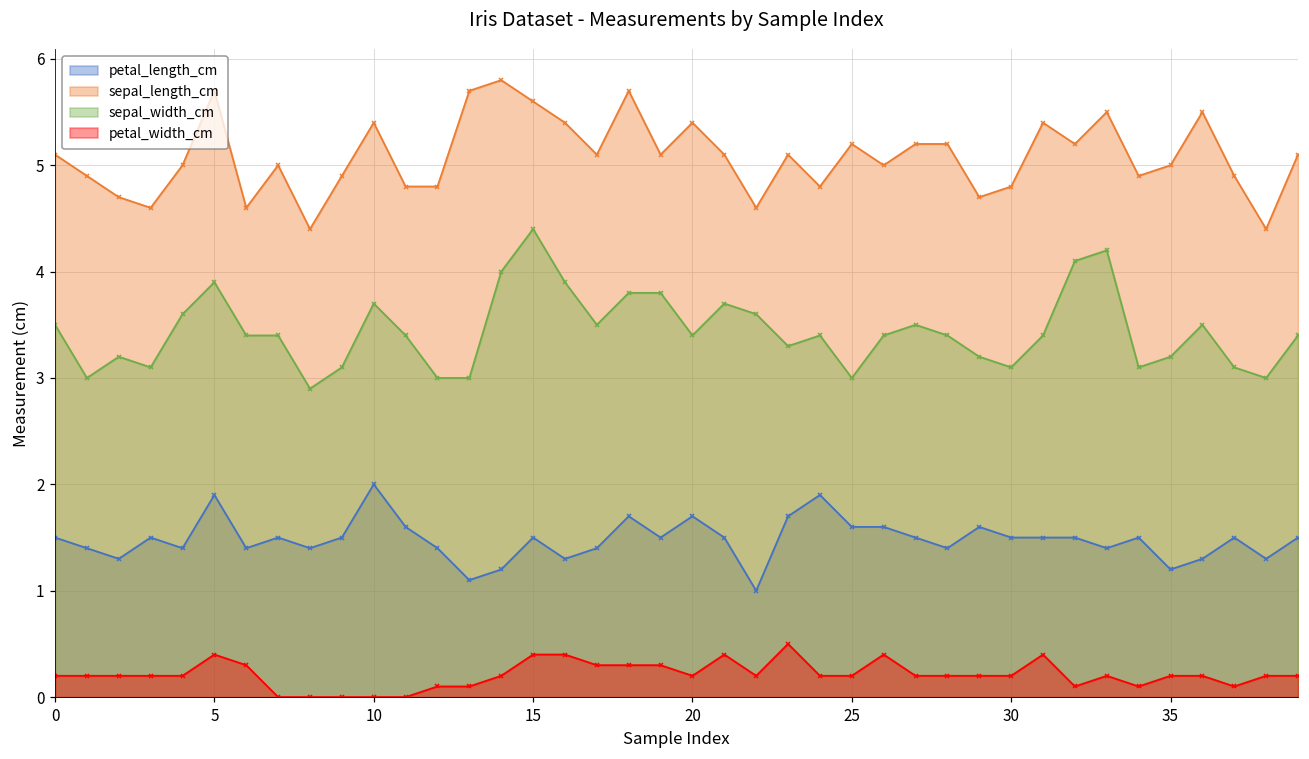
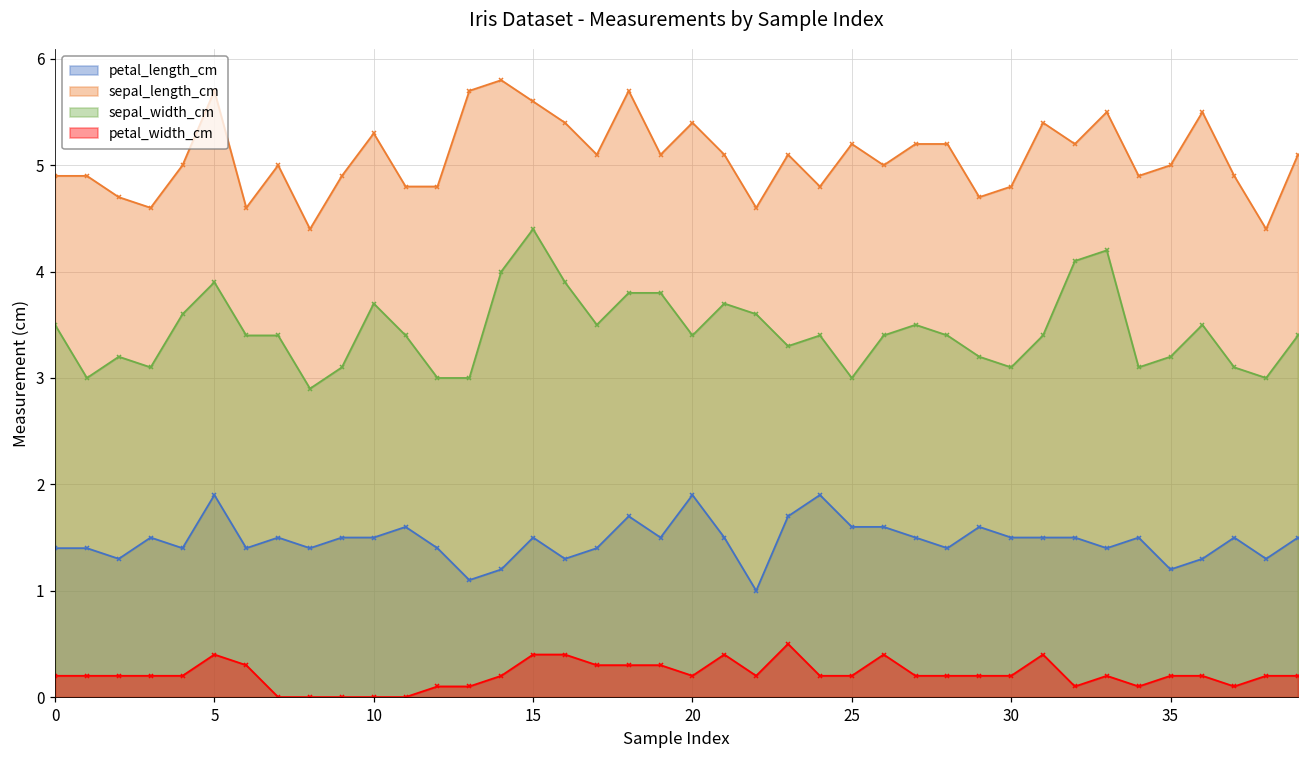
petal_length_cm, 0: 1.5 -> 1.4
sepal_length_cm, 0: 5.1 -> 4.9
petal_length_cm, 10: 2.0 -> 1.5
sepal_length_cm, 10: 5.4 -> 5.3
petal_length_cm, 20: 1.7 -> 1.9
